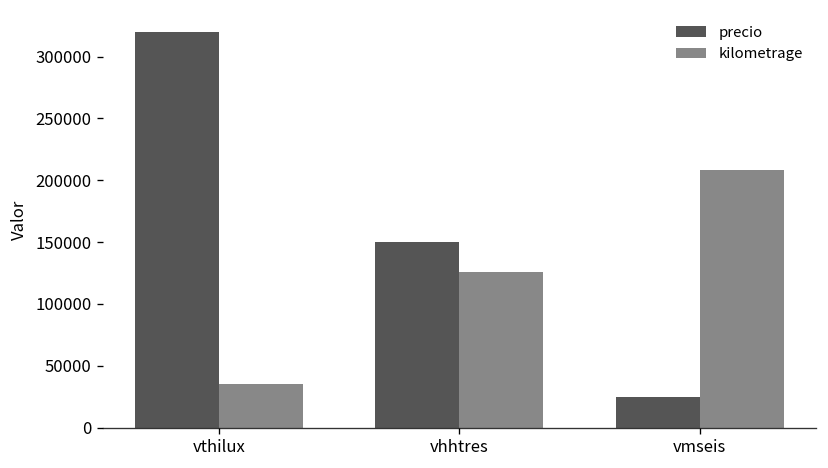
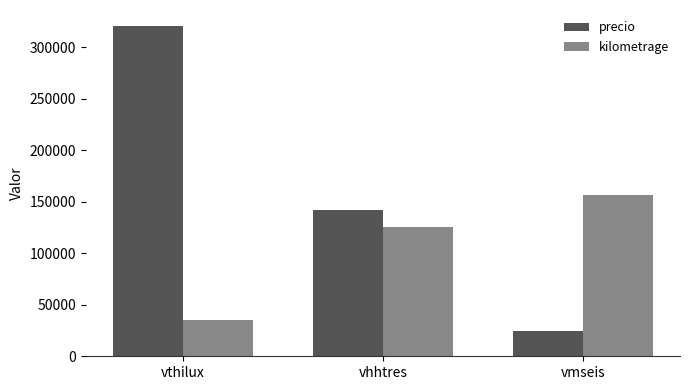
precio, vhhtres: 150000 -> 142000
kilometrage, vmseis: 208000 -> 156000
